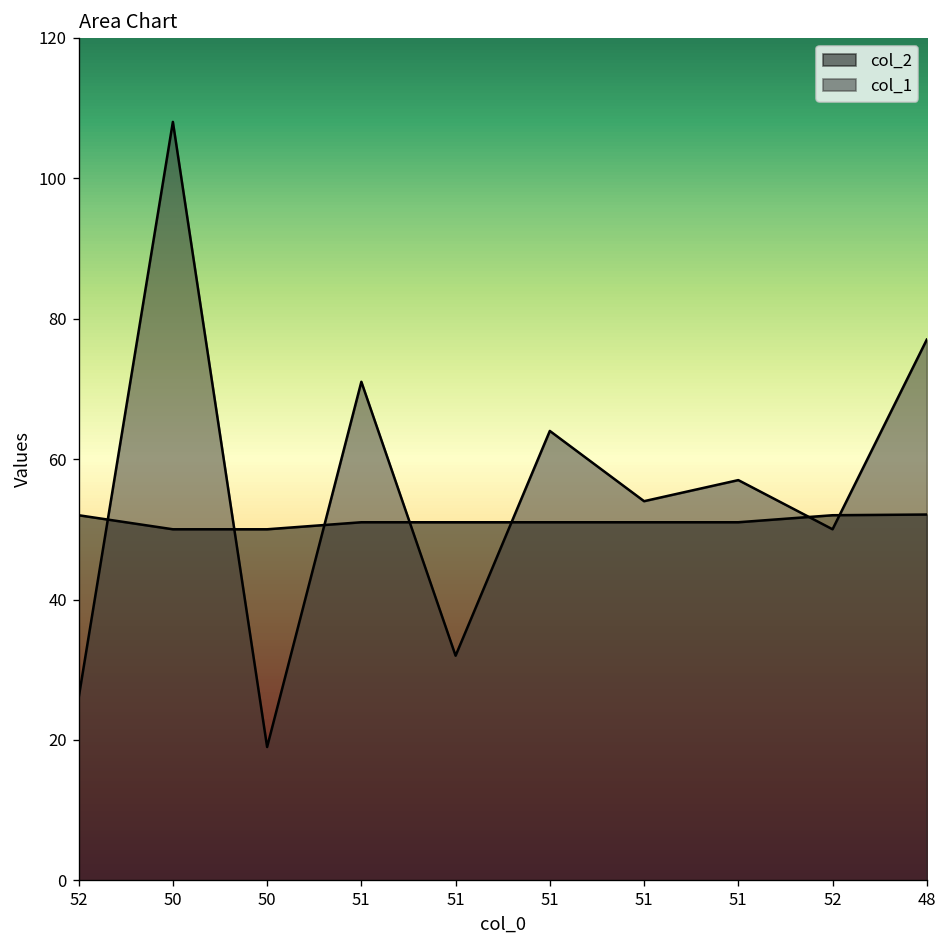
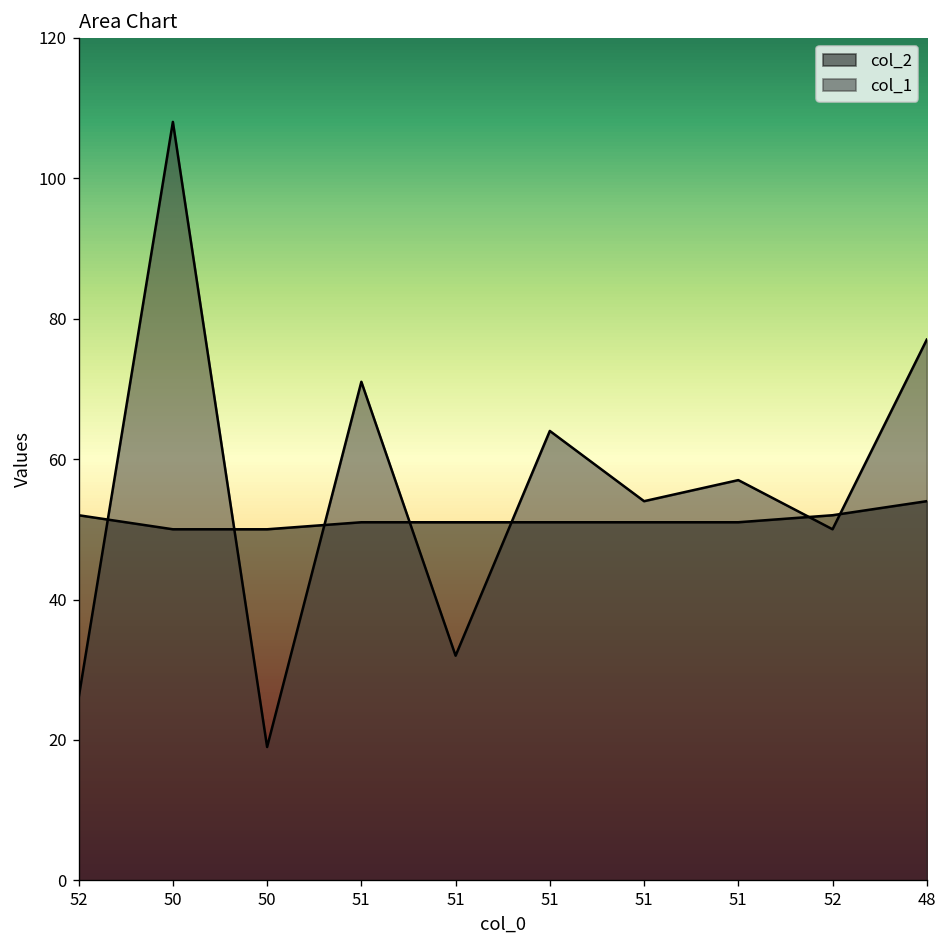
col_2, 48: 52 -> 54
